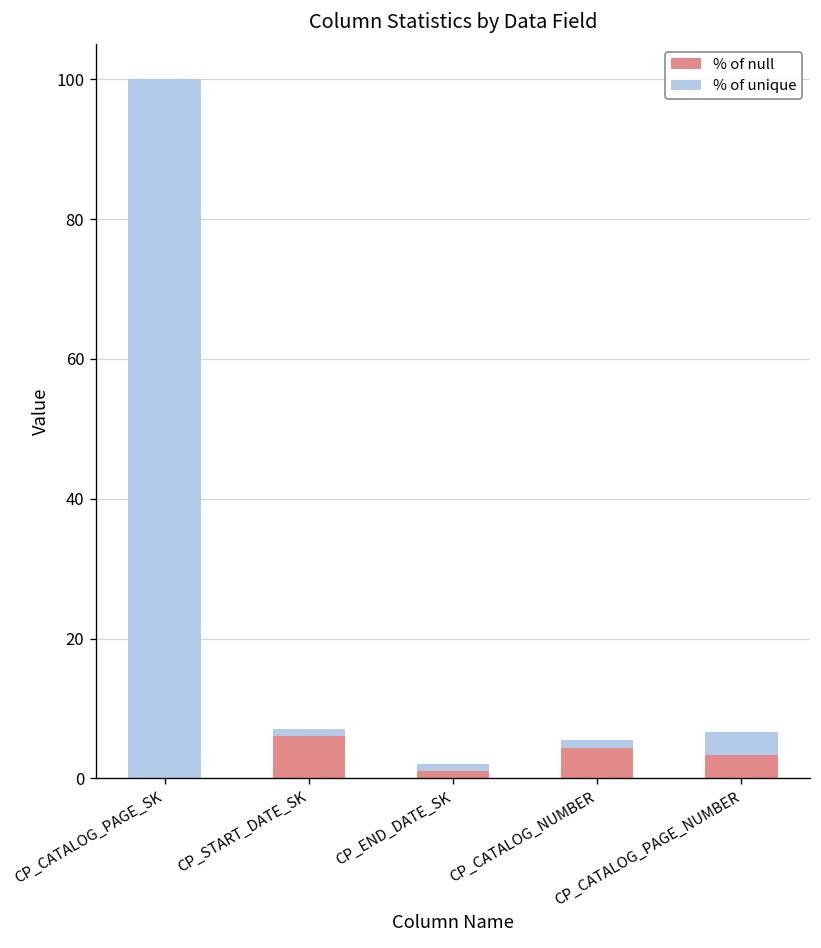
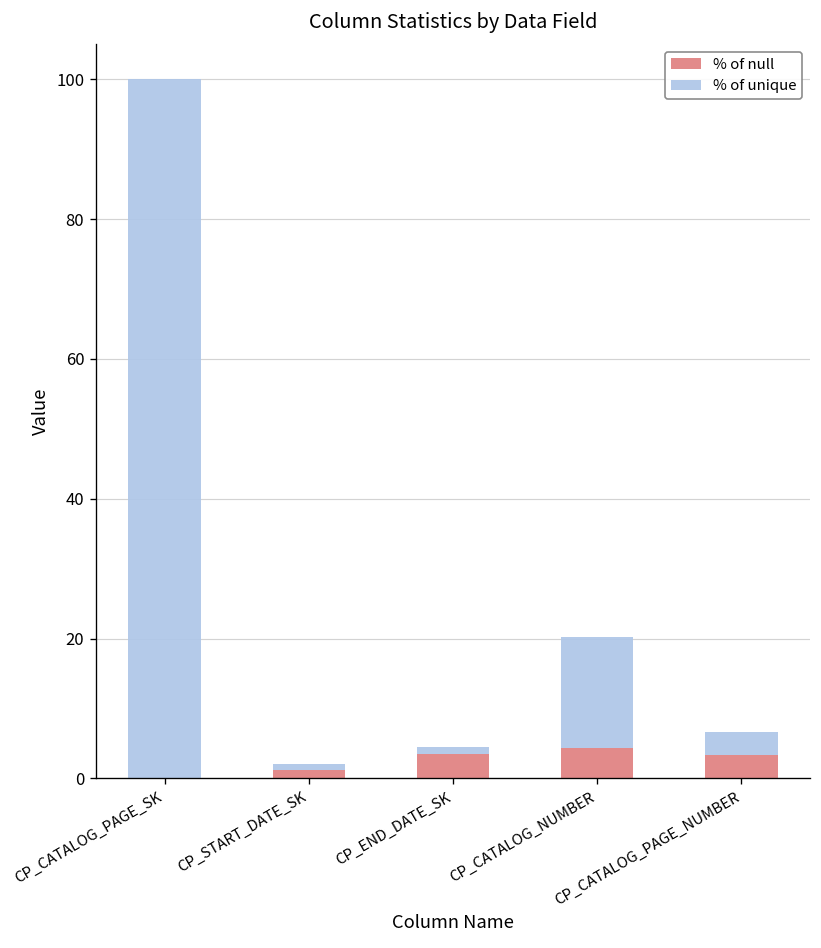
% of null, CP_START_DATE_SK: 6 -> 1
% of null, CP_END_DATE_SK: 1 -> 4
% of unique, CP_CATALOG_NUMBER: 1 -> 16
